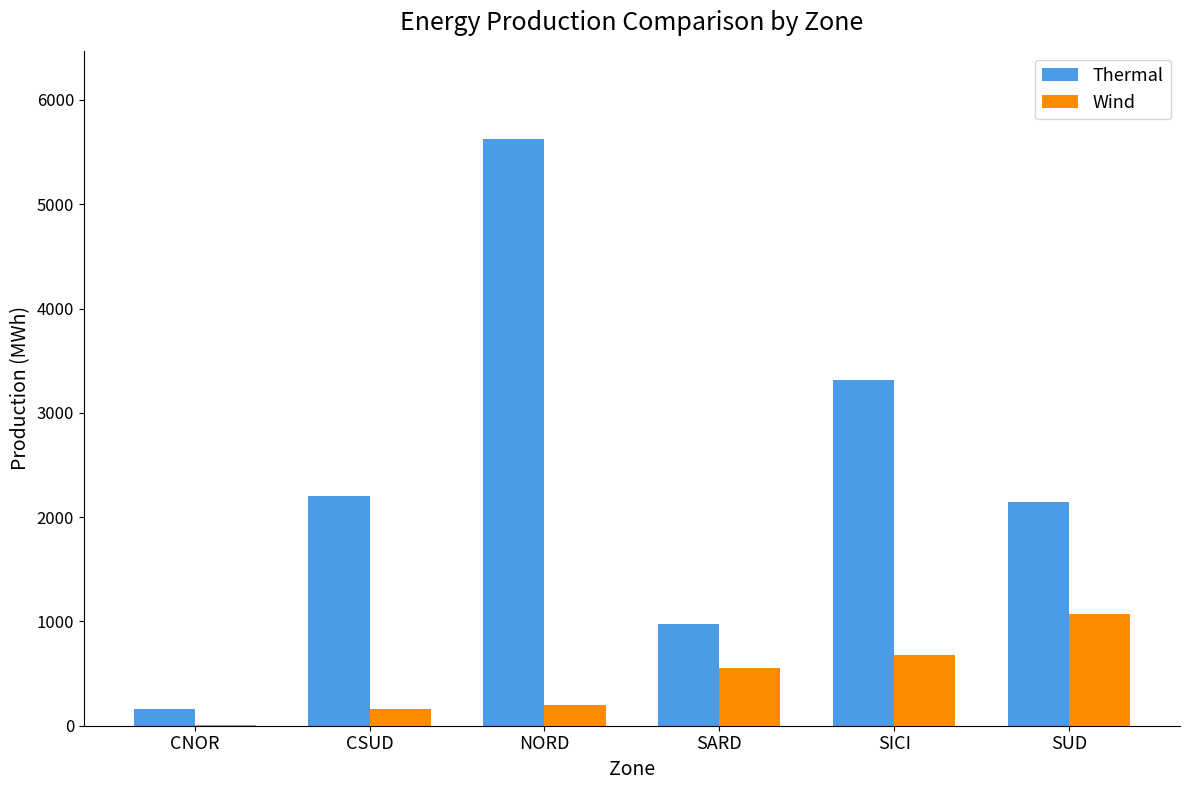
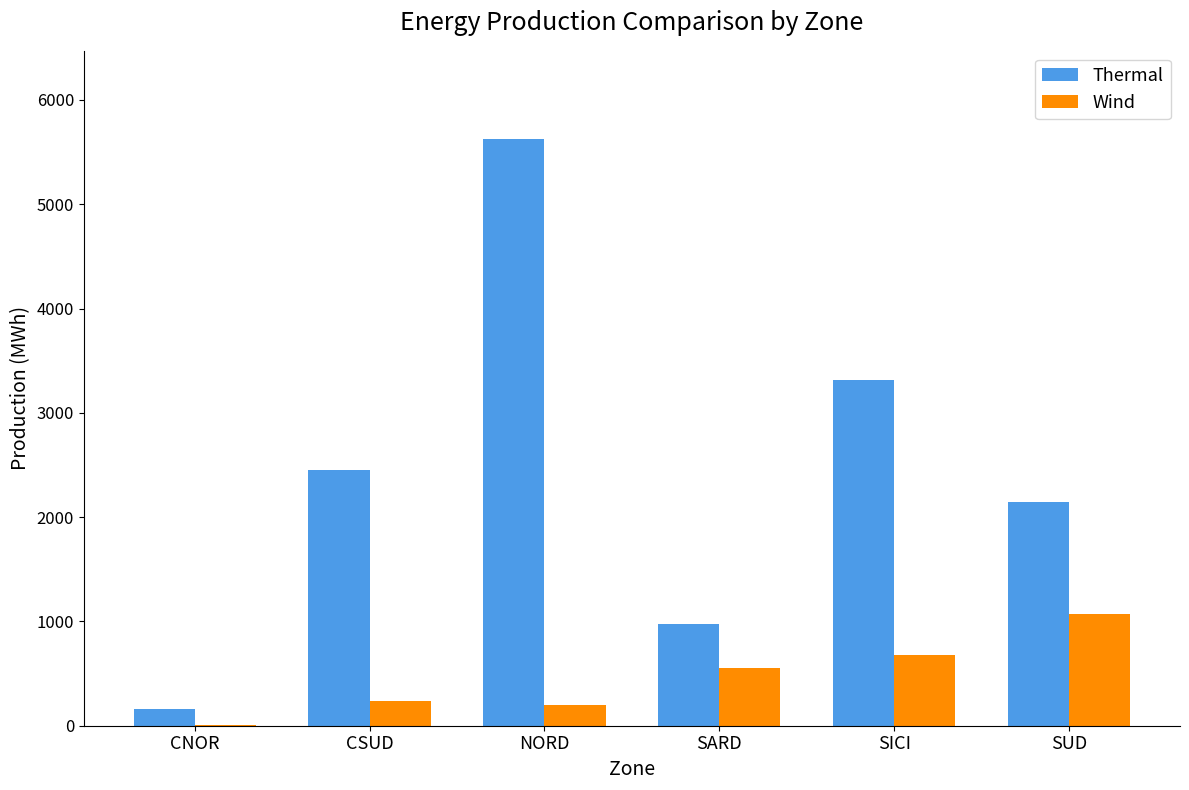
Thermal, CSUD: 2200 -> 2450
Wind, CSUD: 160 -> 240
